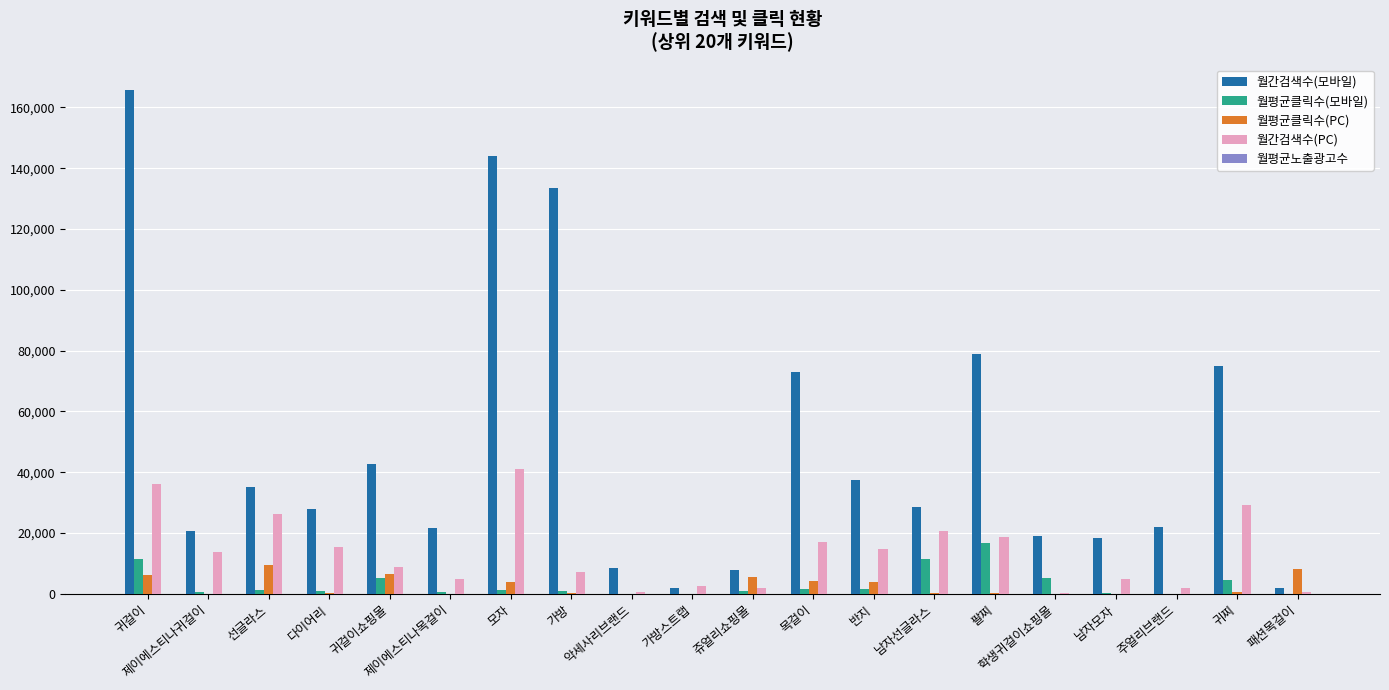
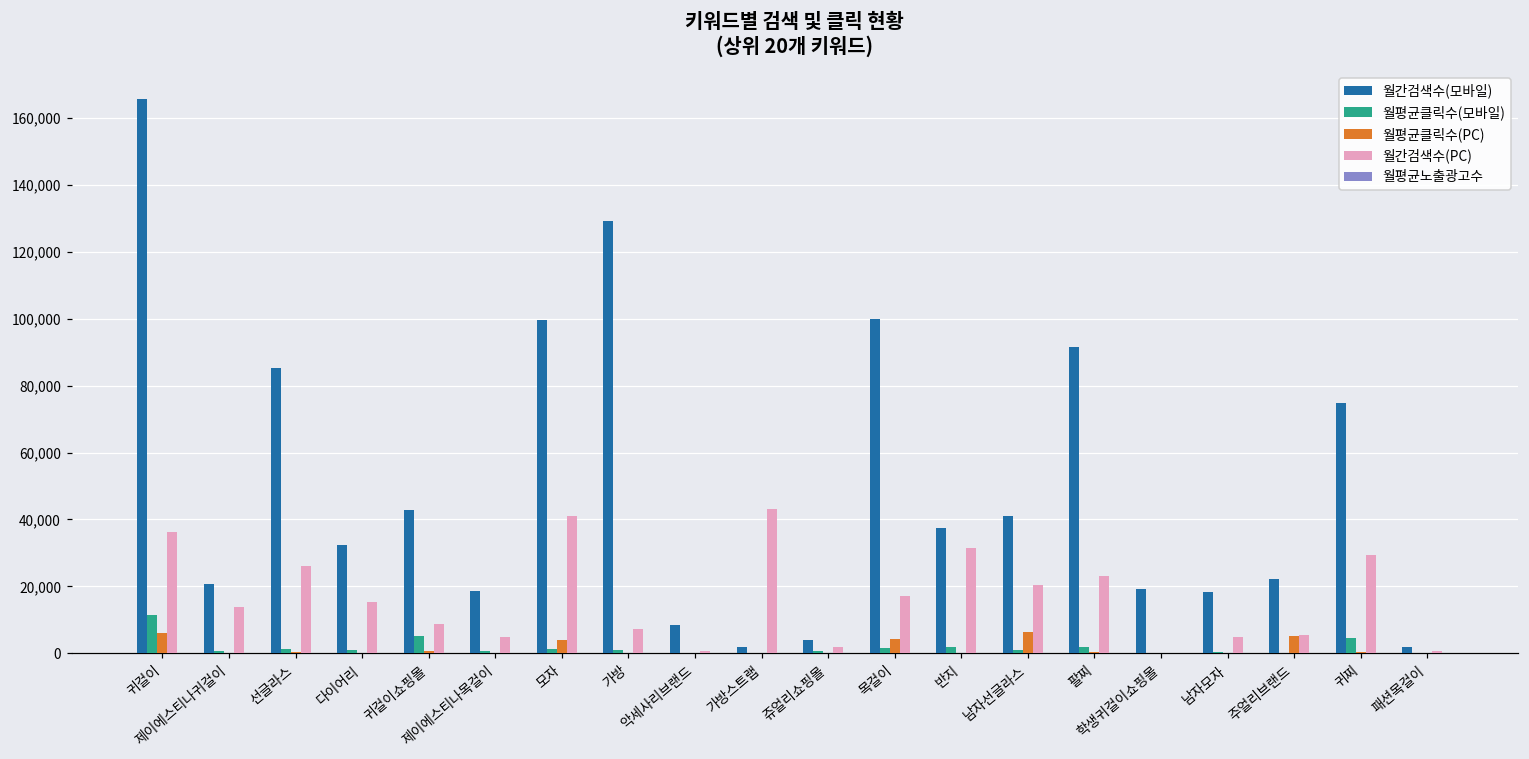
월간검색수(모바일), 선글라스: 35,000 -> 85,000
월평균클릭수(PC), 선글라스: 10,000 -> 0
월간검색수(모바일), 다이어리: 28,000 -> 32,000
월평균클릭수(PC), 귀걸이쇼핑몰: 6,000 -> 1,000
월간검색수(모바일), 제이에스티나목걸이: 22,000 -> 18,000
월간검색수(모바일), 모자: 144,000 -> 100,000
월간검색수(모바일), 가방: 134,000 -> 129,000
월간검색수(PC), 가방스트랩: 3,000 -> 43,000
월간검색수(모바일), 쥬얼리쇼핑몰: 8,000 -> 4,000
월평균클릭수(PC), 쥬얼리쇼핑몰: 6,000 -> 0
월간검색수(모바일), 목걸이: 73,000 -> 100,000
월평균클릭수(PC), 반지: 4,000 -> 0
월간검색수(PC), 반지: 15,000 -> 32,000
월간검색수(모바일), 남자선글라스: 28,000 -> 41,000
월평균클릭수(모바일), 남자선글라스: 11,000 -> 1,000
월평균클릭수(PC), 남자선글라스: 0 -> 6,000
월간검색수(모바일), 팔찌: 79,000 -> 92,000
월평균클릭수(모바일), 팔찌: 17,000 -> 2,000
월간검색수(PC), 팔찌: 19,000 -> 23,000
월평균클릭수(모바일), 학생귀걸이쇼핑몰: 5,000 -> 0
월평균클릭수(PC), 주얼리브랜드: 0 -> 5,000
월간검색수(PC), 주얼리브랜드: 2,000 -> 5,000
월평균클릭수(PC), 패션목걸이: 8,000 -> 0
